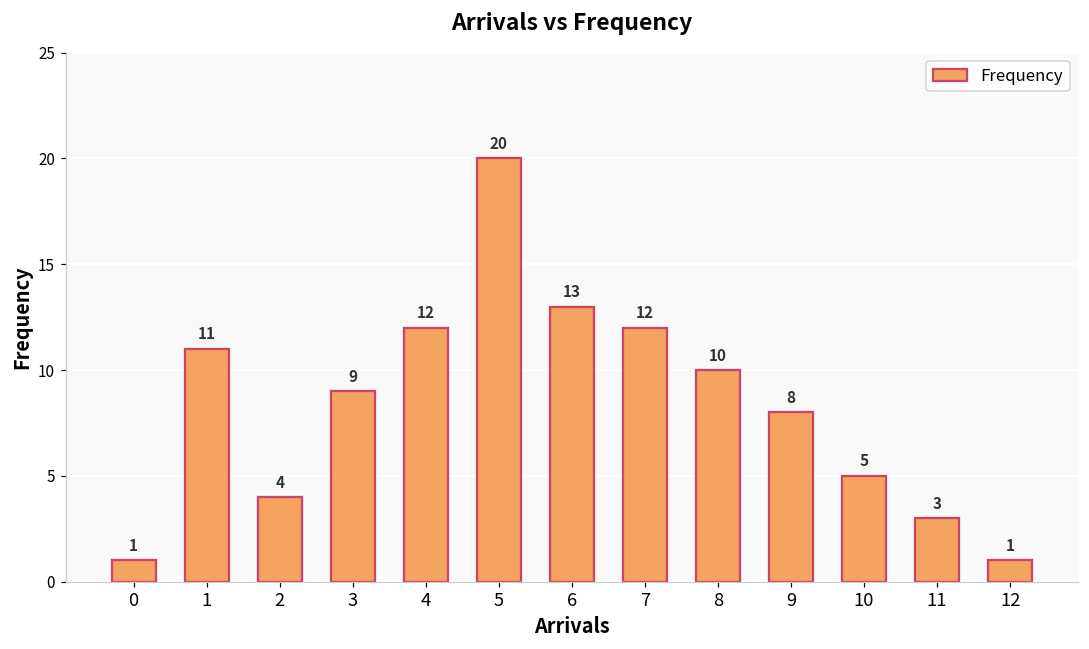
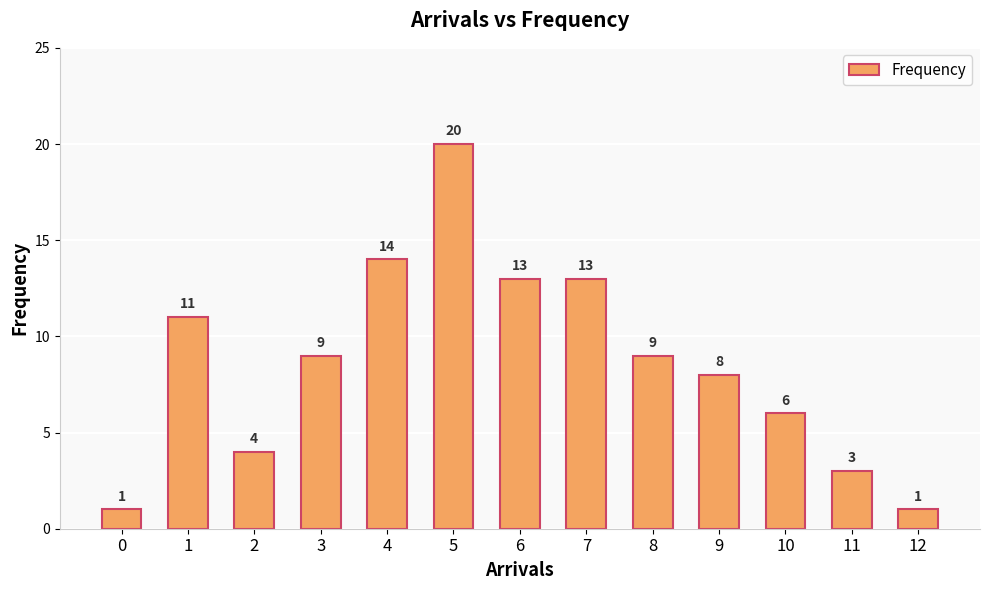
4: 12 -> 14
7: 12 -> 13
8: 10 -> 9
10: 5 -> 6
